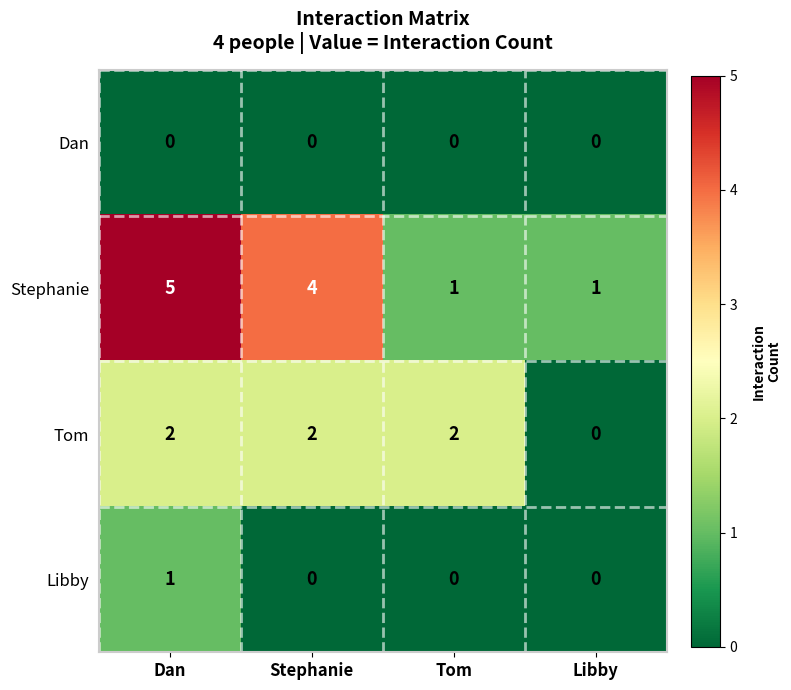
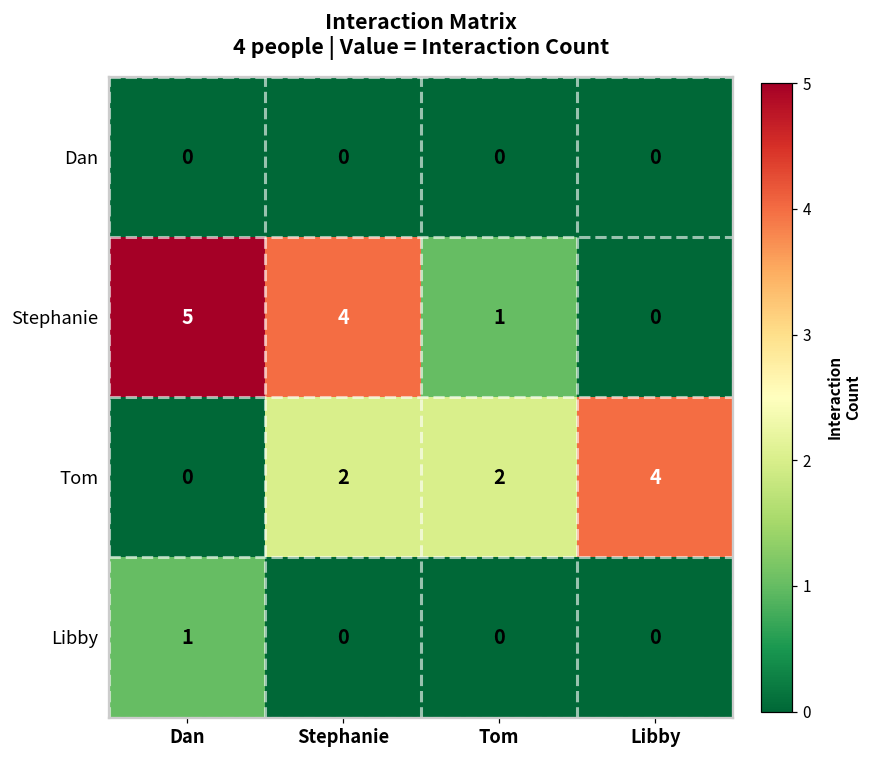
Stephanie, Libby: 1 -> 0
Tom, Dan: 2 -> 0
Tom, Libby: 0 -> 4
